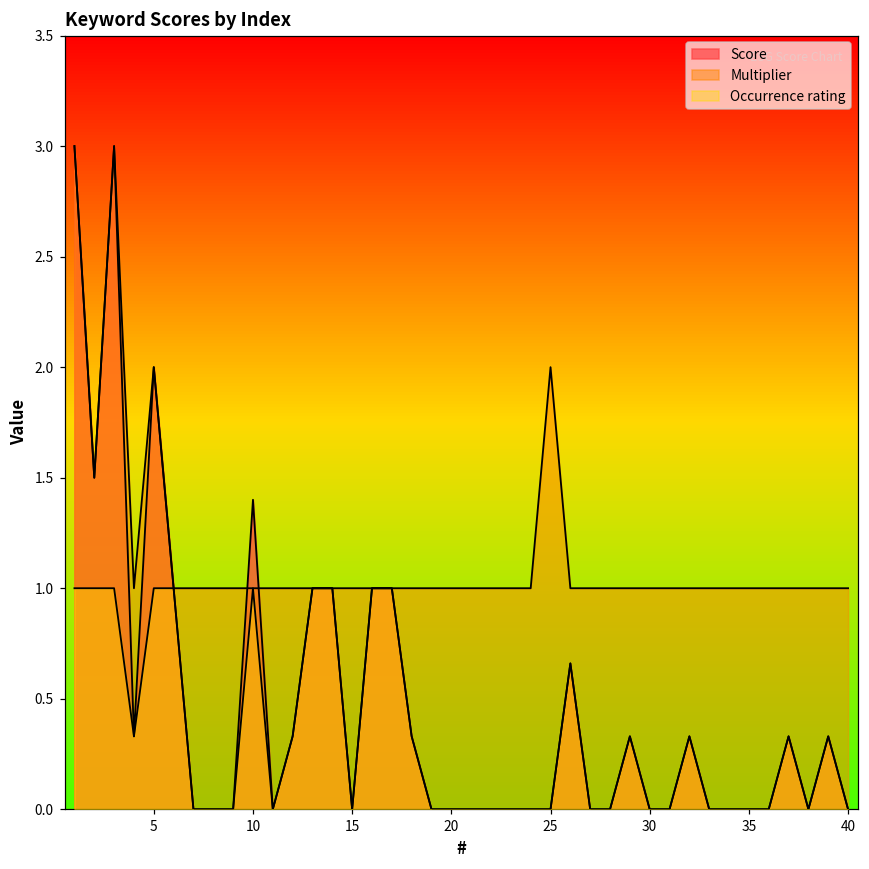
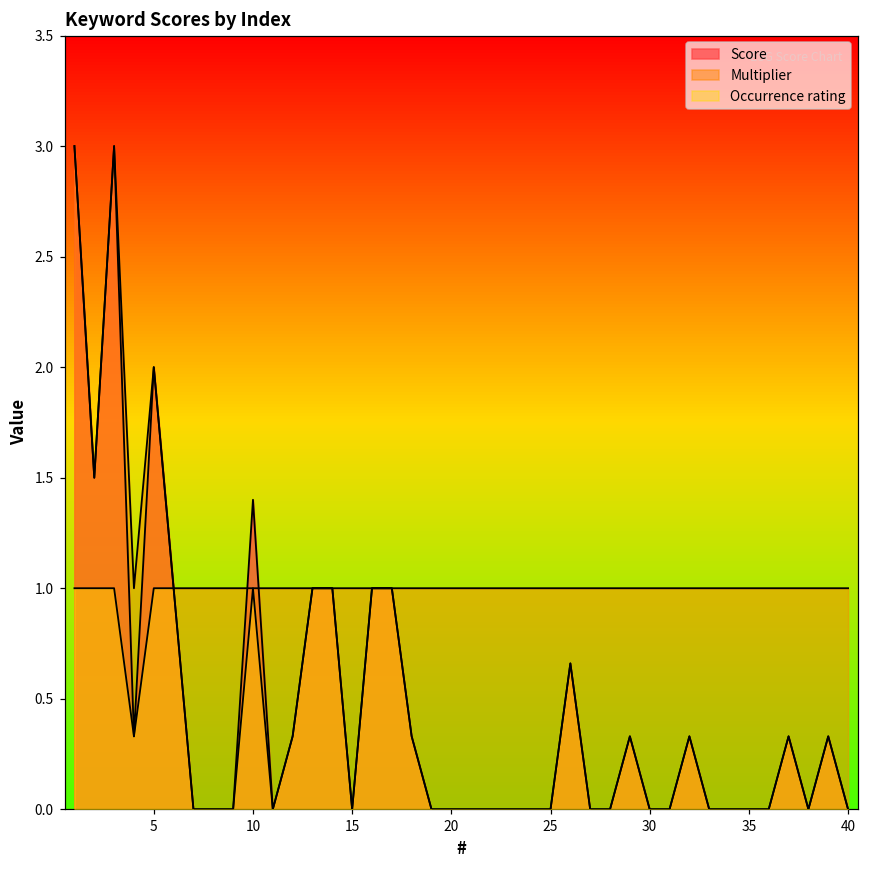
Multiplier, 25: 2 -> 1
